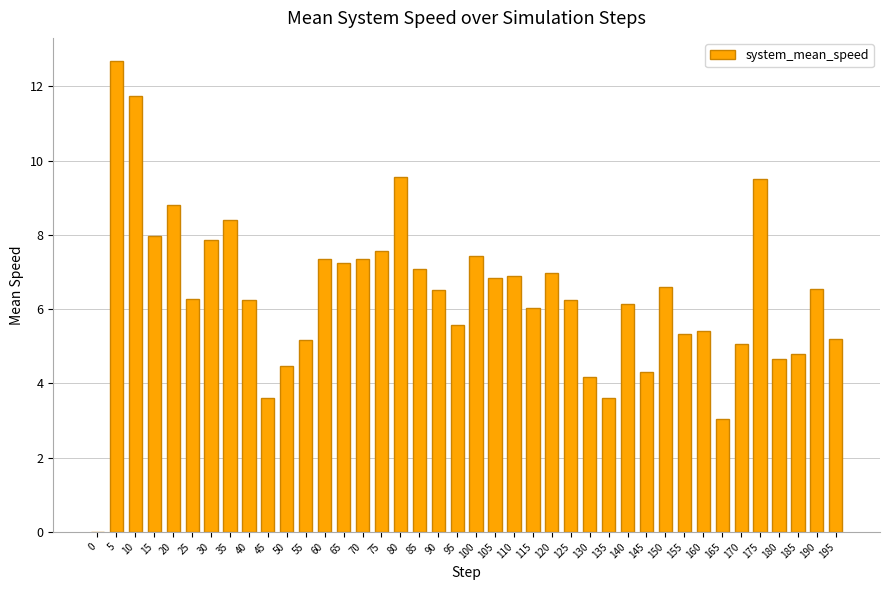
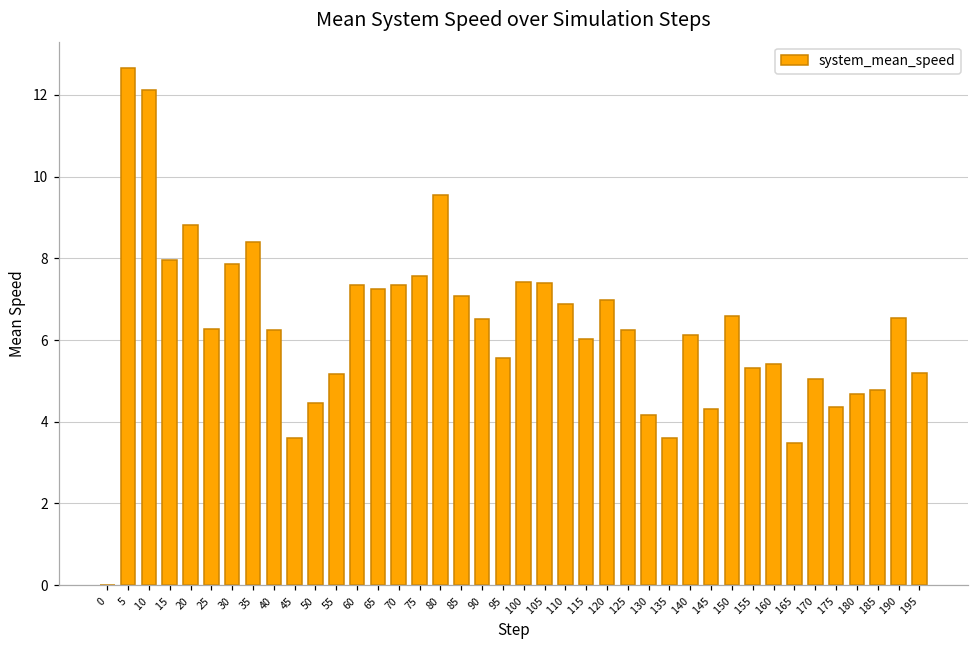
10: 11.8 -> 12.1
105: 6.8 -> 7.4
165: 3.0 -> 3.5
175: 9.5 -> 4.4
